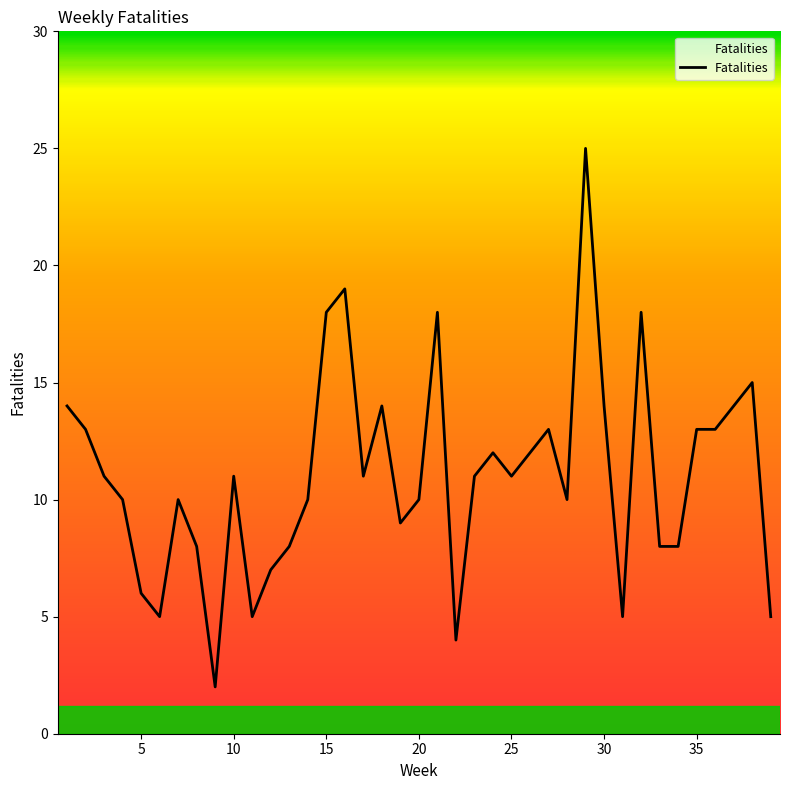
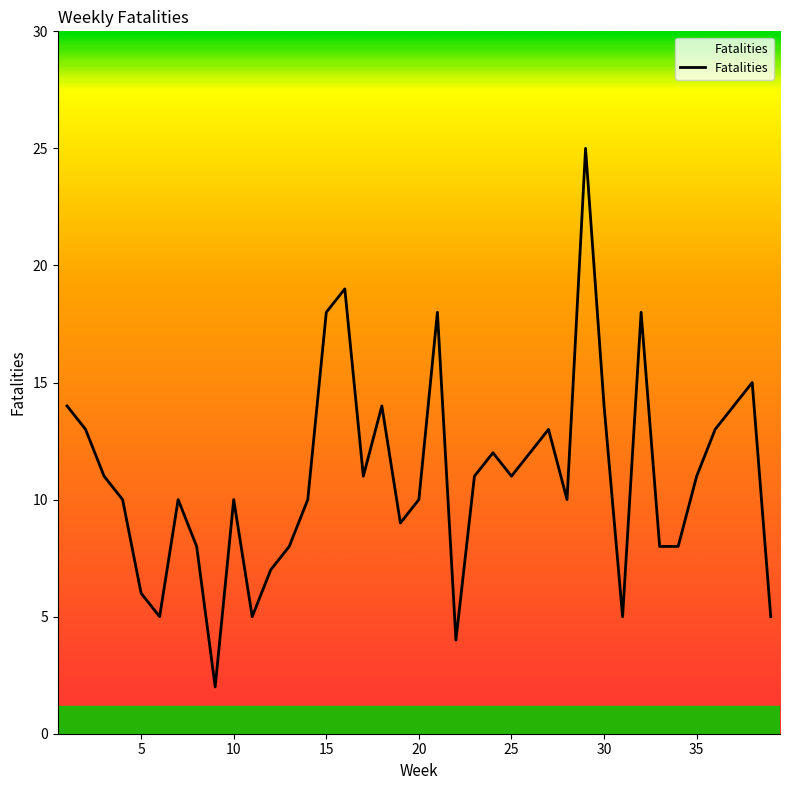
10: 11 -> 10
35: 13 -> 11
